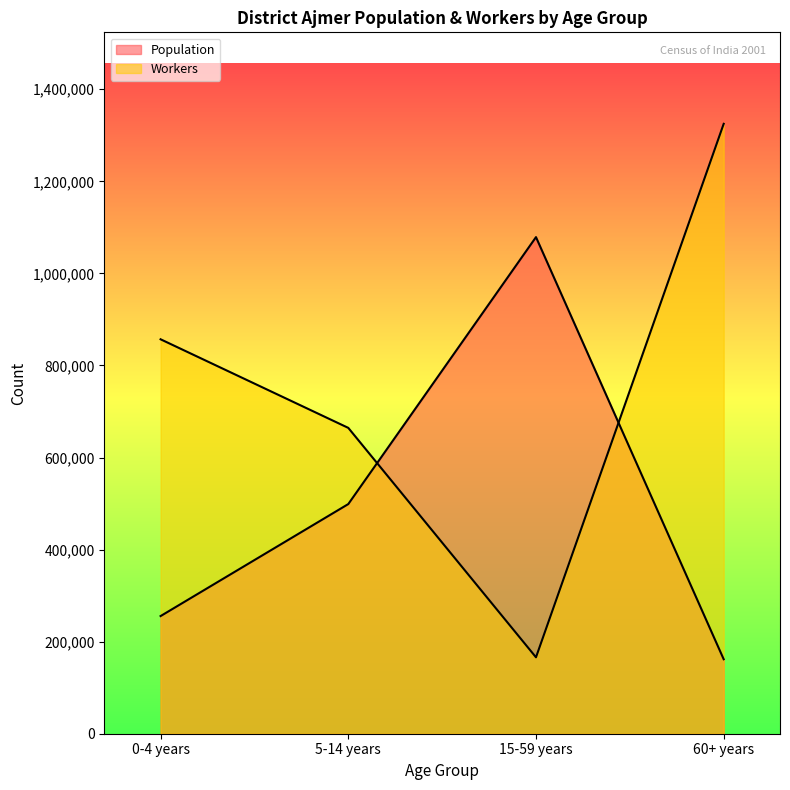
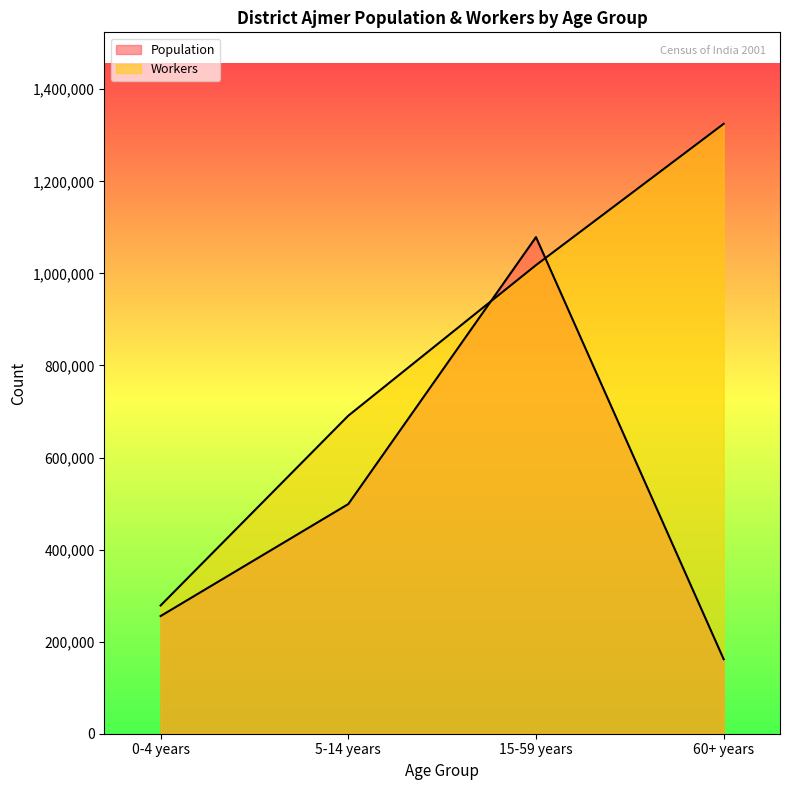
Workers, 0-4 years: 860,000 -> 280,000
Workers, 5-14 years: 660,000 -> 690,000
Workers, 15-59 years: 170,000 -> 1,020,000
